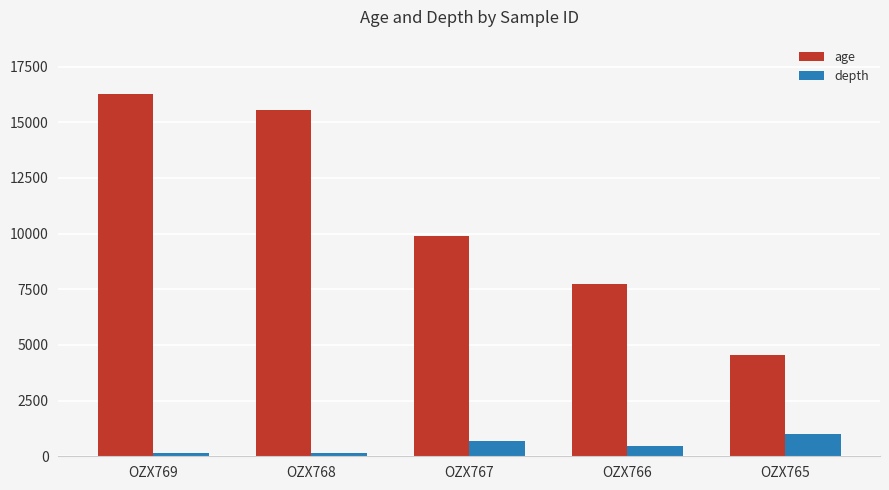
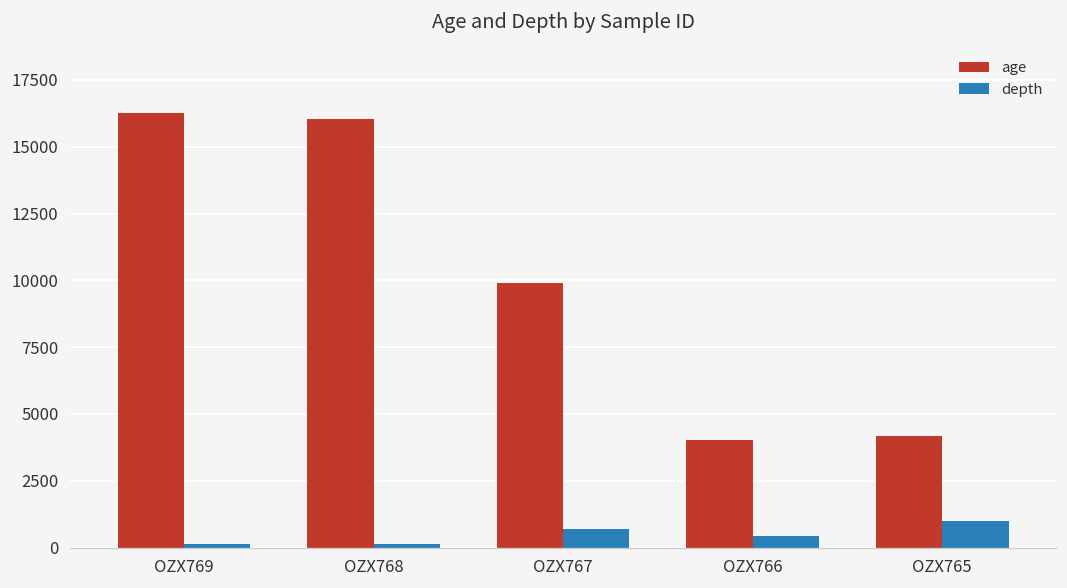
age, OZX768: 15600 -> 16000
age, OZX766: 7800 -> 4000
age, OZX765: 4500 -> 4200
